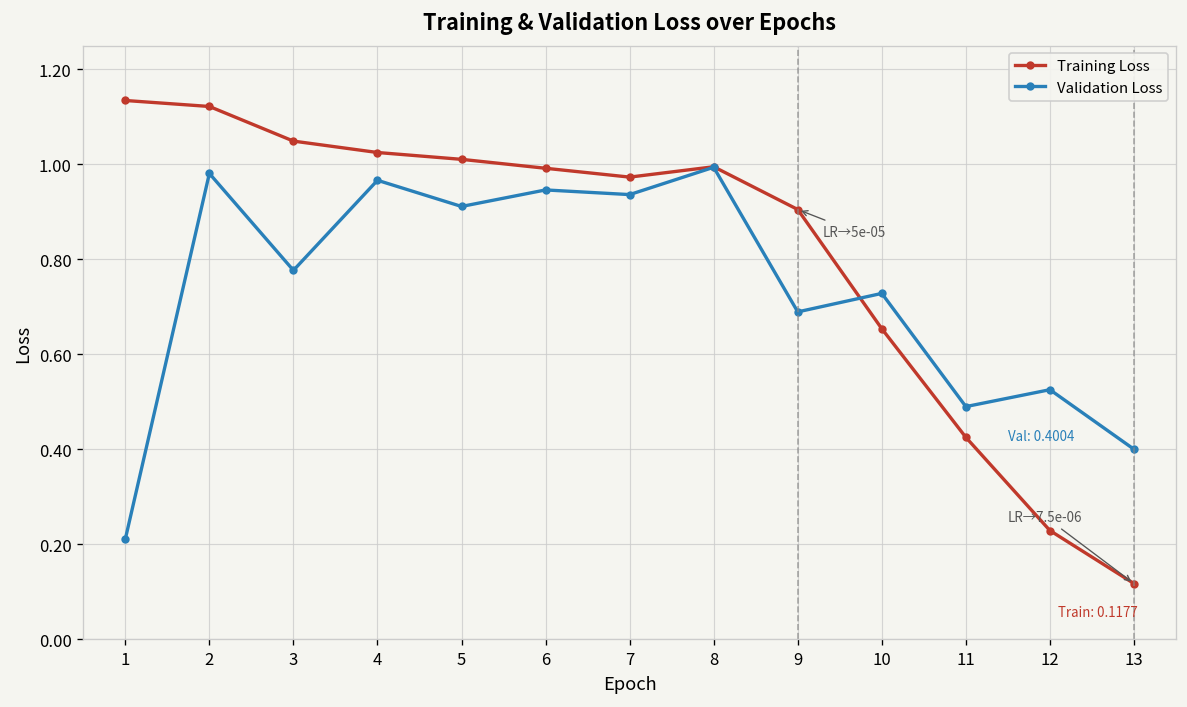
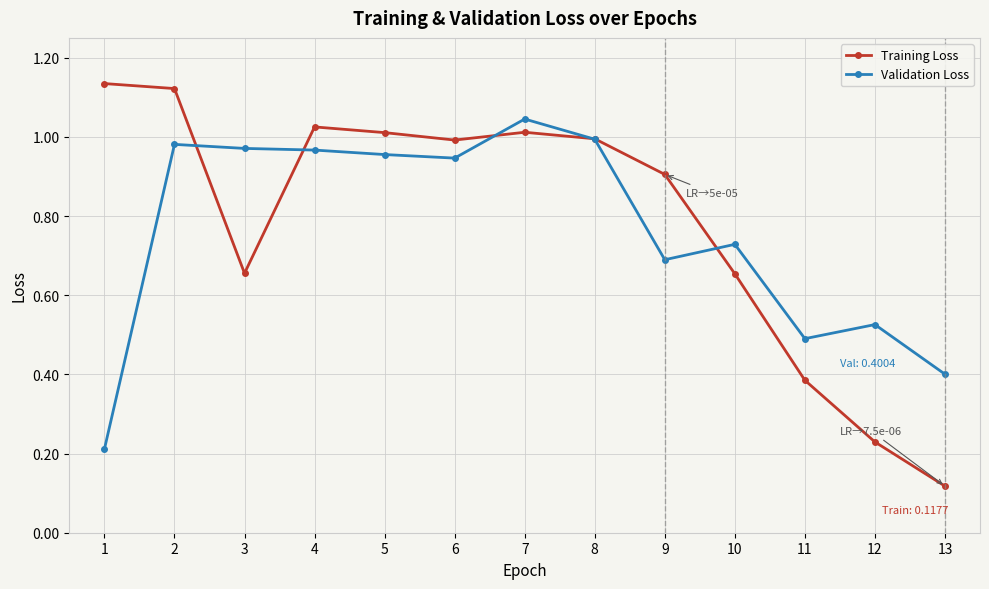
Training Loss, 3: 1.05 -> 0.66
Validation Loss, 3: 0.78 -> 0.97
Validation Loss, 5: 0.91 -> 0.96
Training Loss, 7: 0.97 -> 1.01
Validation Loss, 7: 0.94 -> 1.05
Training Loss, 11: 0.43 -> 0.39
